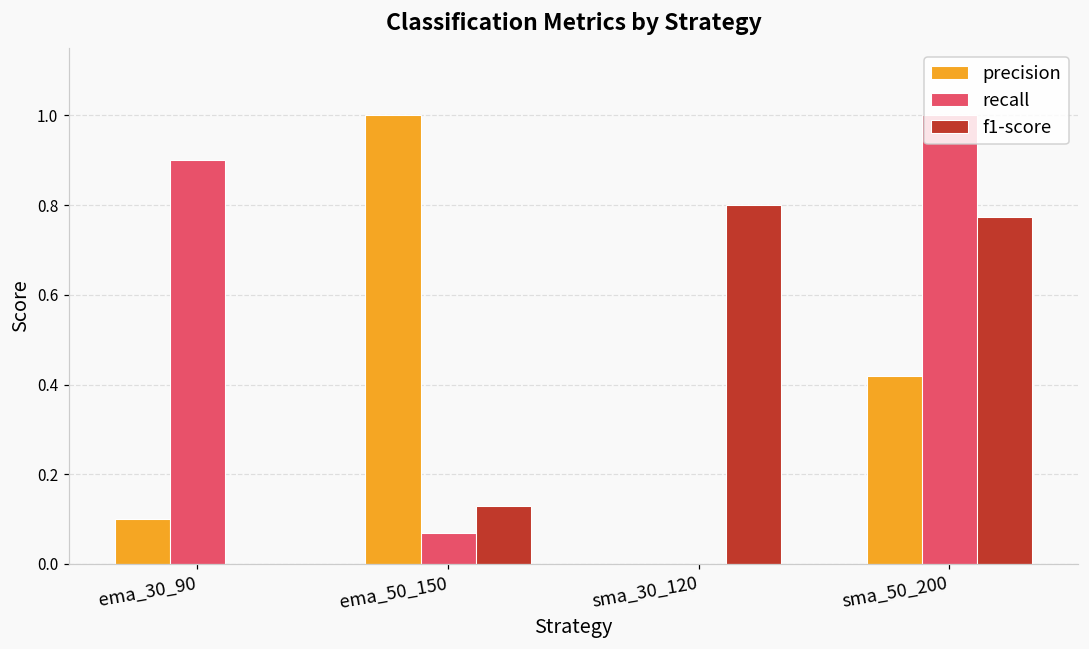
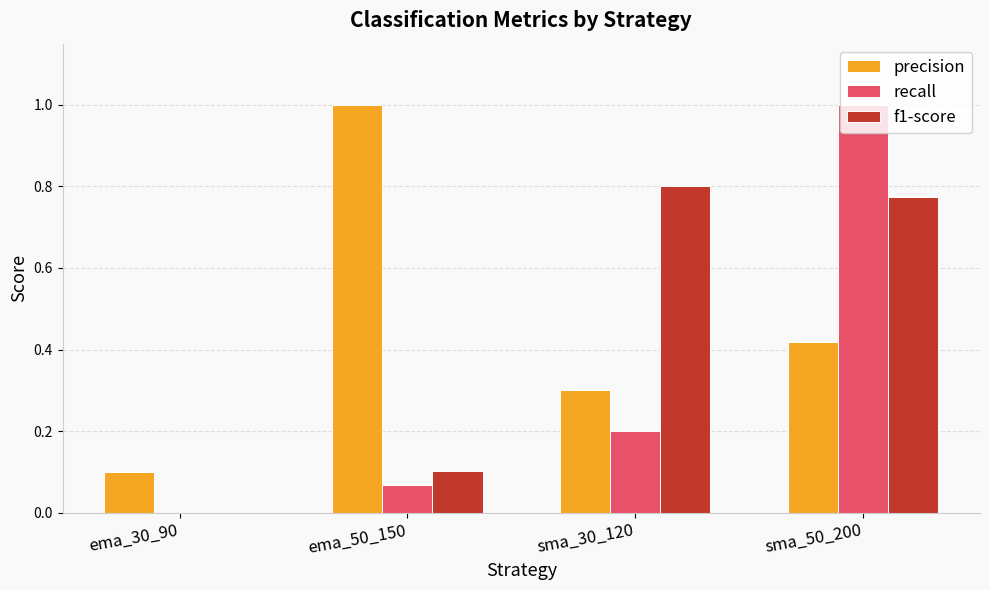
recall, ema_30_90: 0.9 -> 0.0
f1-score, ema_50_150: 0.13 -> 0.10
precision, sma_30_120: 0.0 -> 0.3
recall, sma_30_120: 0.0 -> 0.2
